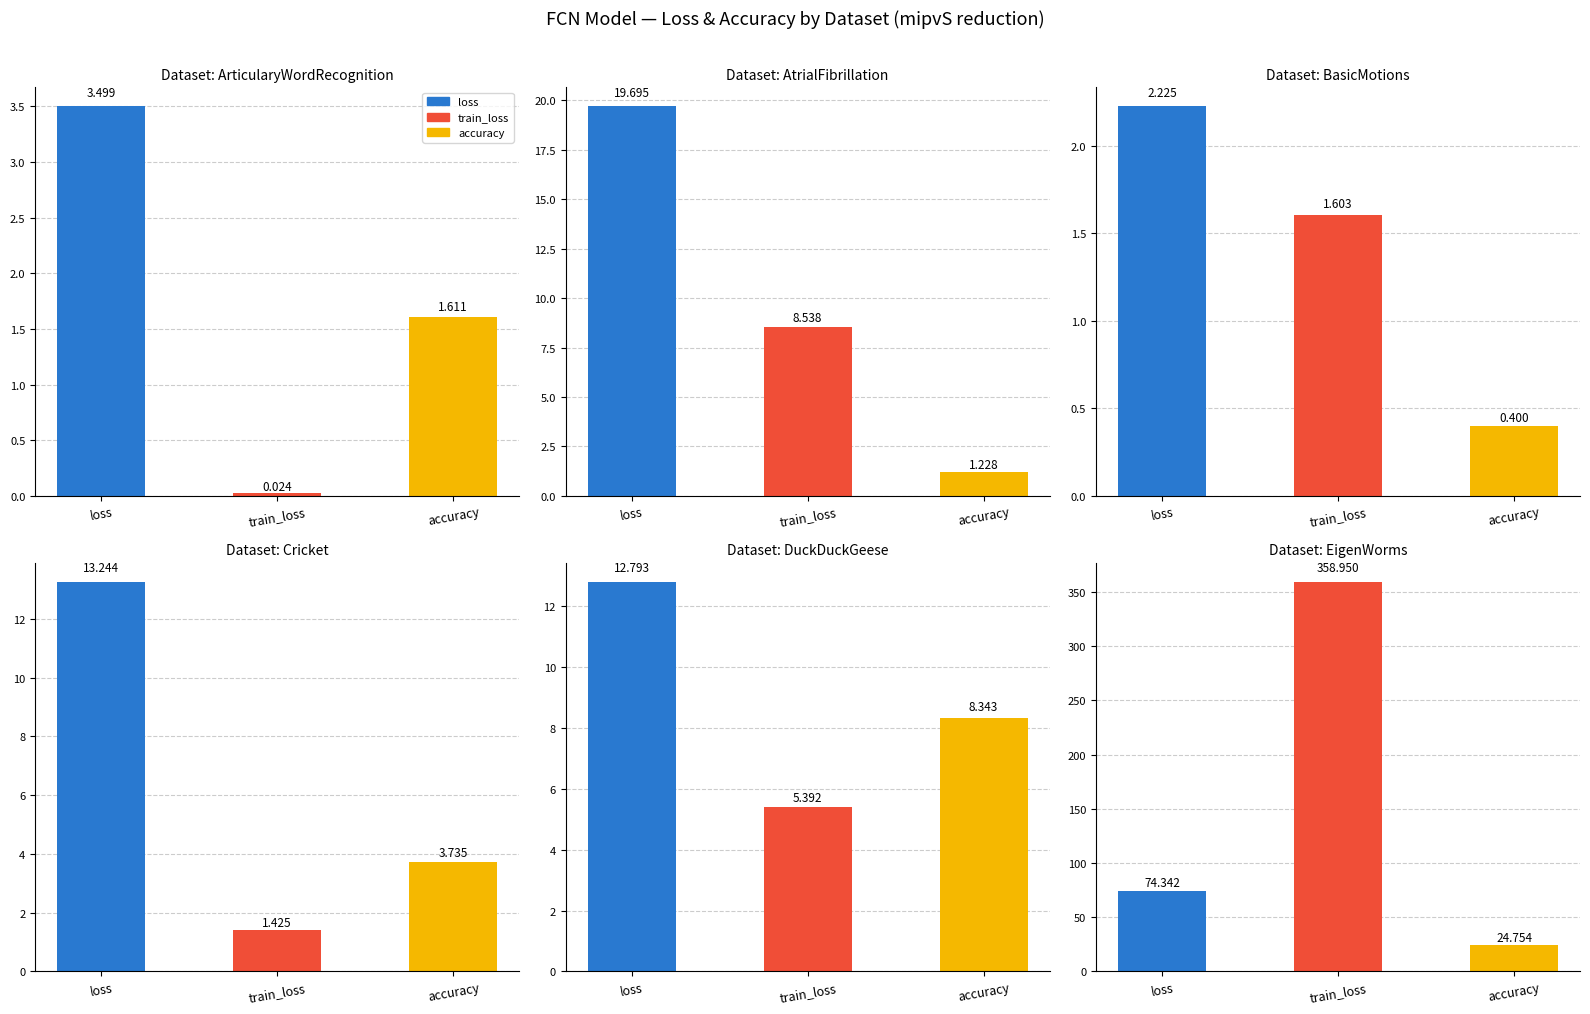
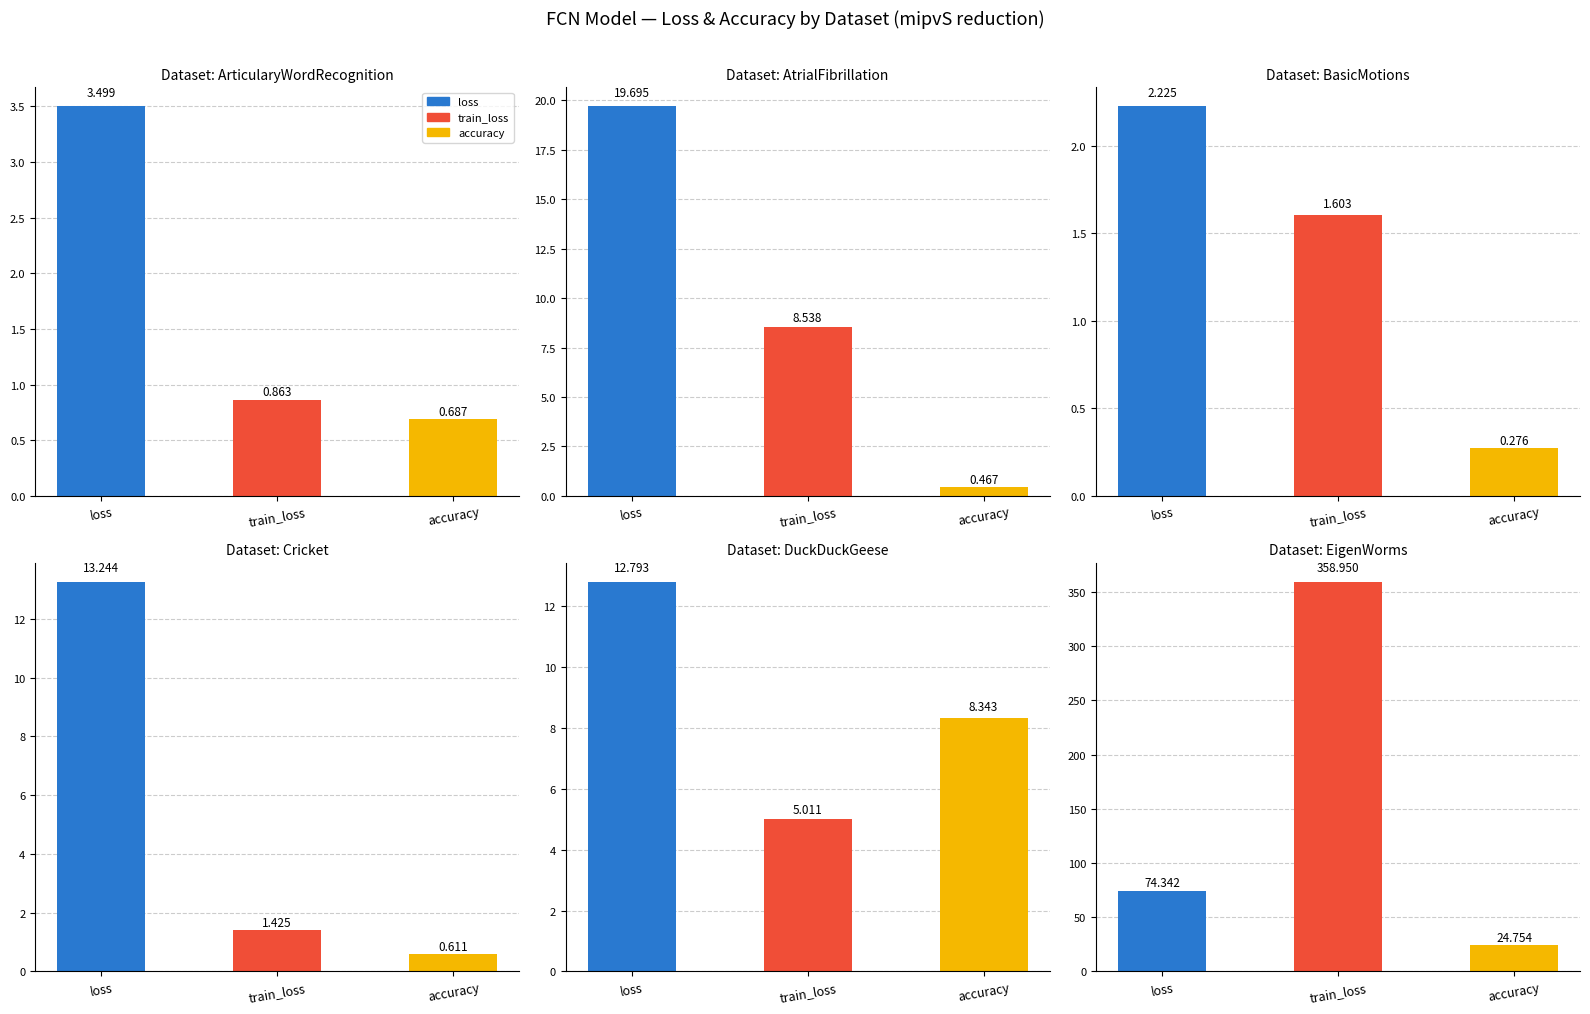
Dataset: ArticularyWordRecognition, train_loss: 0.024 -> 0.863
Dataset: ArticularyWordRecognition, accuracy: 1.611 -> 0.687
Dataset: AtrialFibrillation, accuracy: 1.228 -> 0.467
Dataset: BasicMotions, accuracy: 0.400 -> 0.276
Dataset: Cricket, accuracy: 3.735 -> 0.611
Dataset: DuckDuckGeese, train_loss: 5.392 -> 5.011
